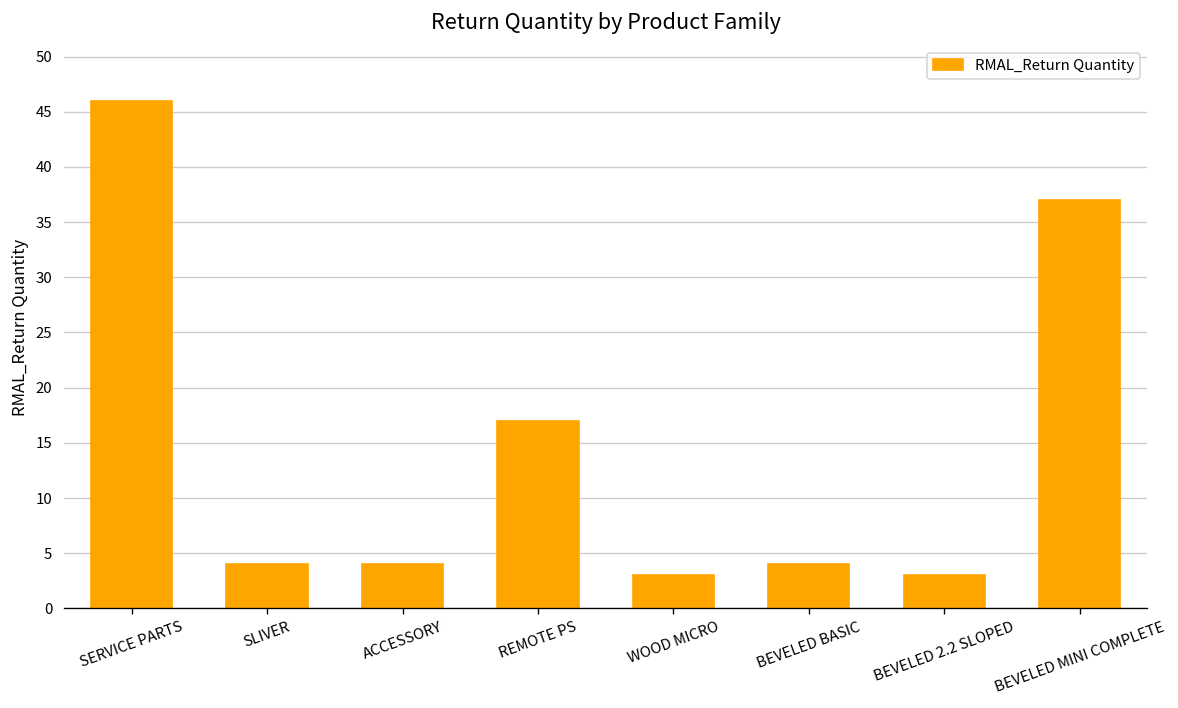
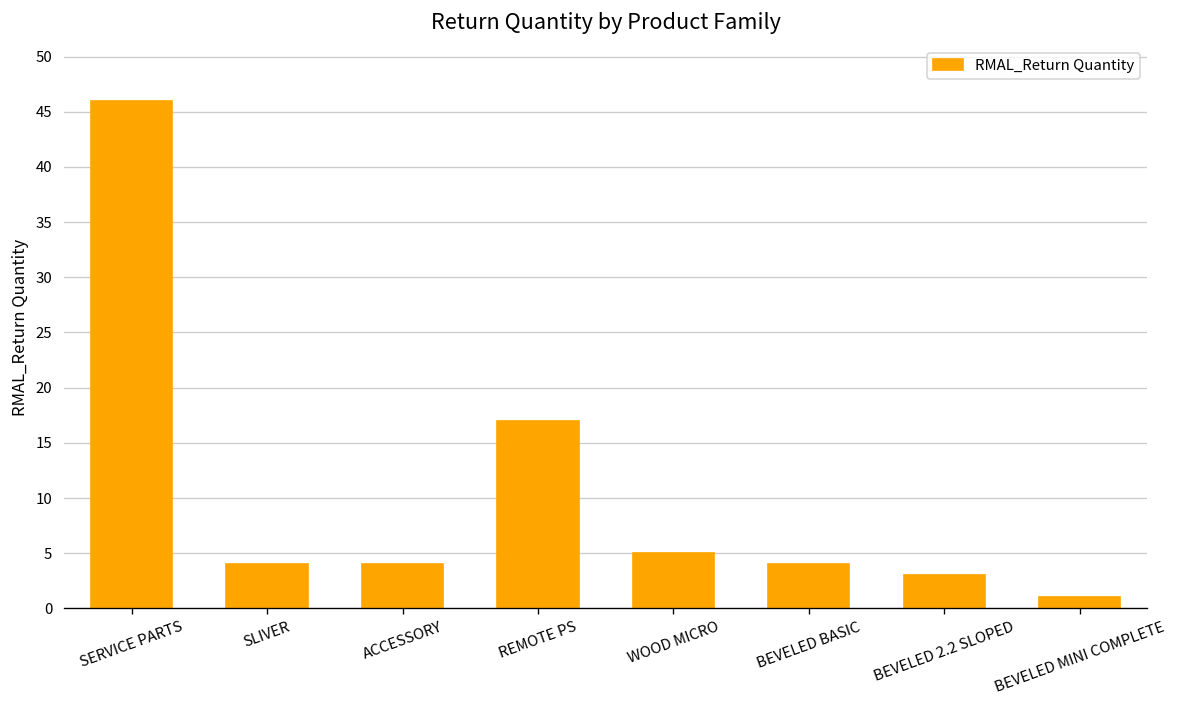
WOOD MICRO: 3 -> 5
BEVELED MINI COMPLETE: 37 -> 1
